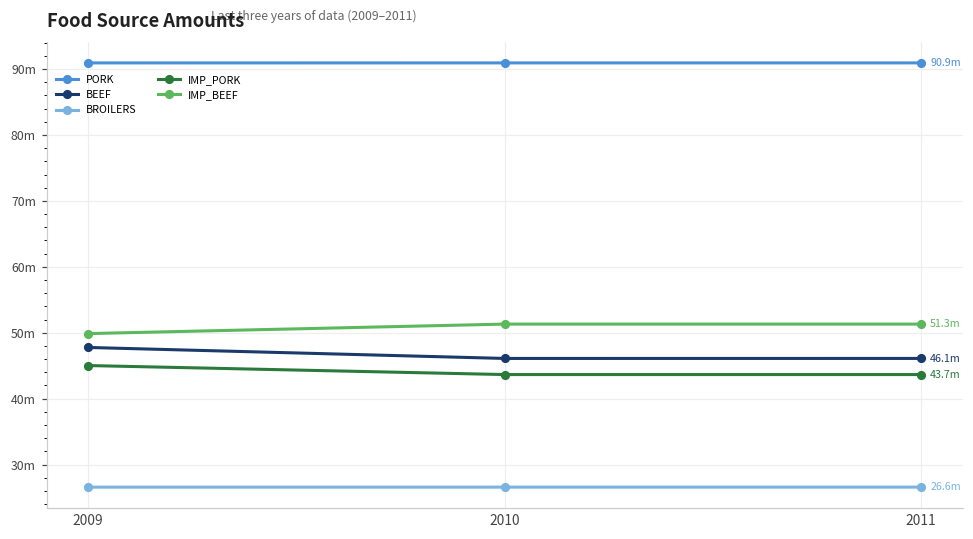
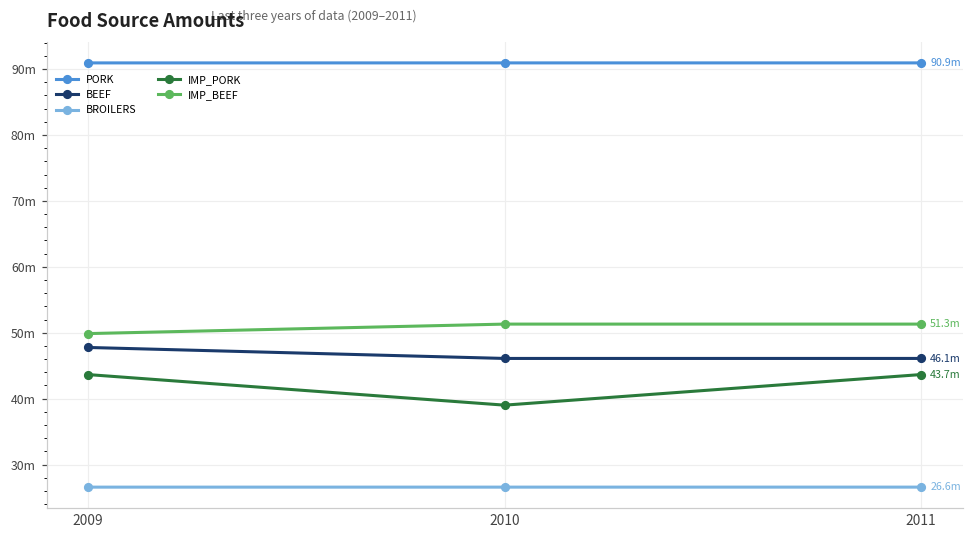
IMP_PORK, 2009: 45m -> 44m
IMP_PORK, 2010: 44m -> 39m
